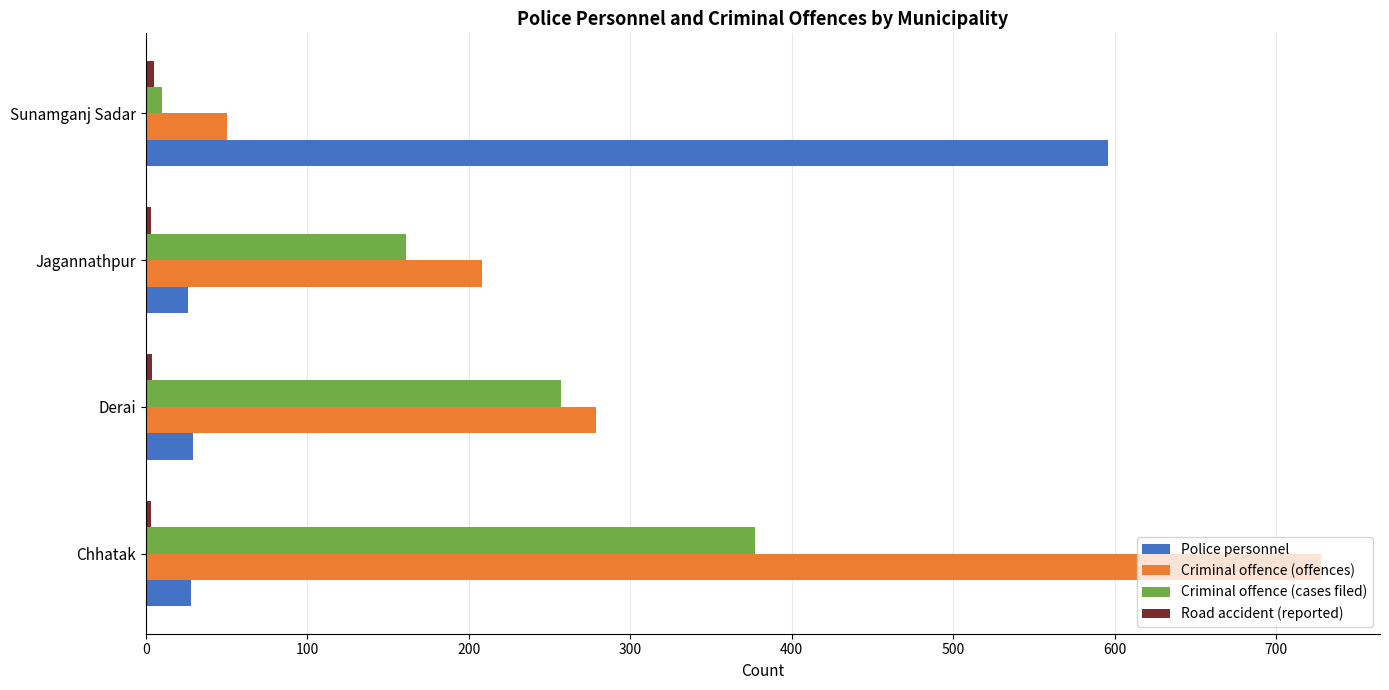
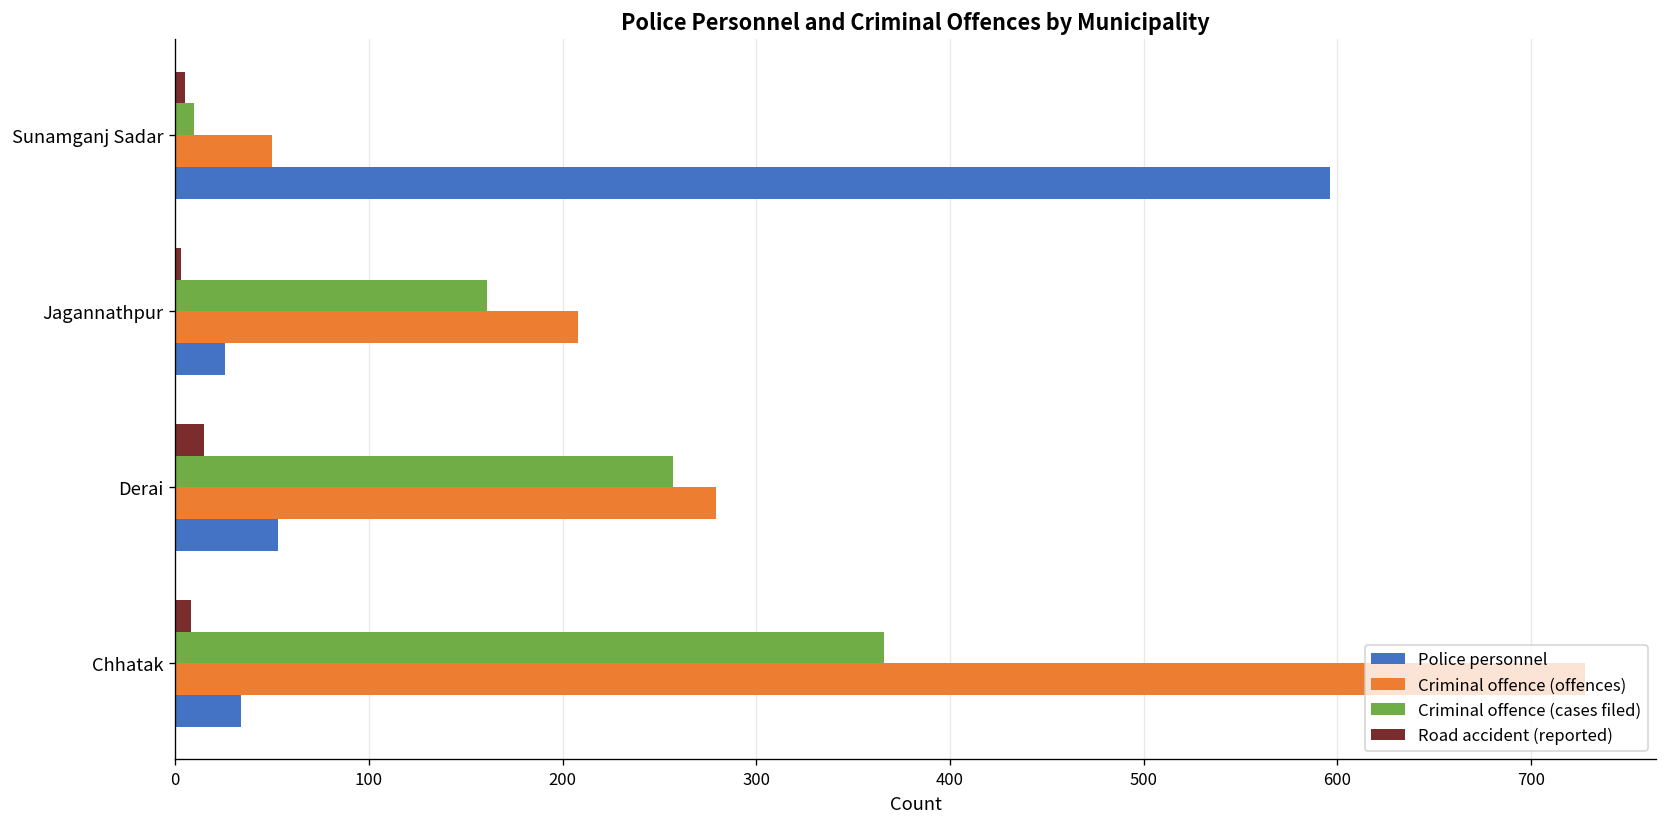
Road accident (reported), Derai: 4 -> 15
Police personnel, Derai: 29 -> 53
Road accident (reported), Chhatak: 3 -> 8
Criminal offence (cases filed), Chhatak: 377 -> 366
Police personnel, Chhatak: 28 -> 34
